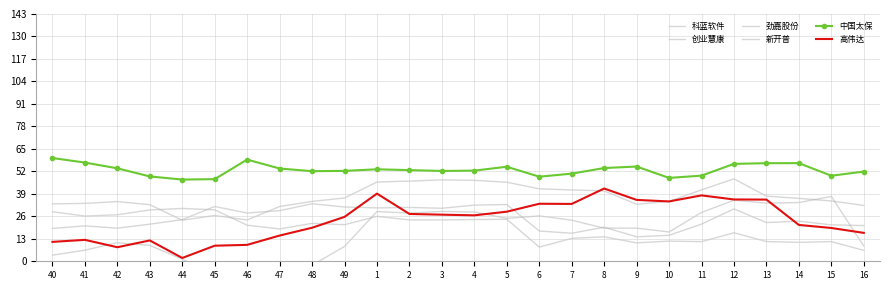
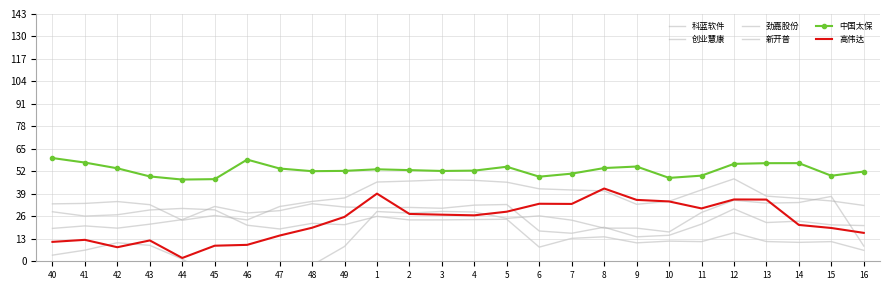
高伟达, 11: 38 -> 31
